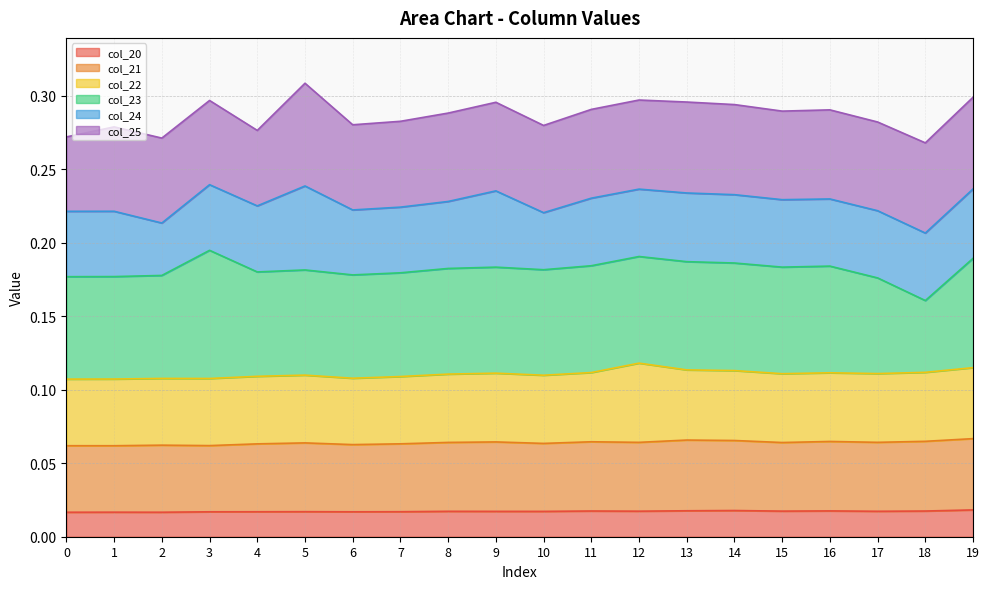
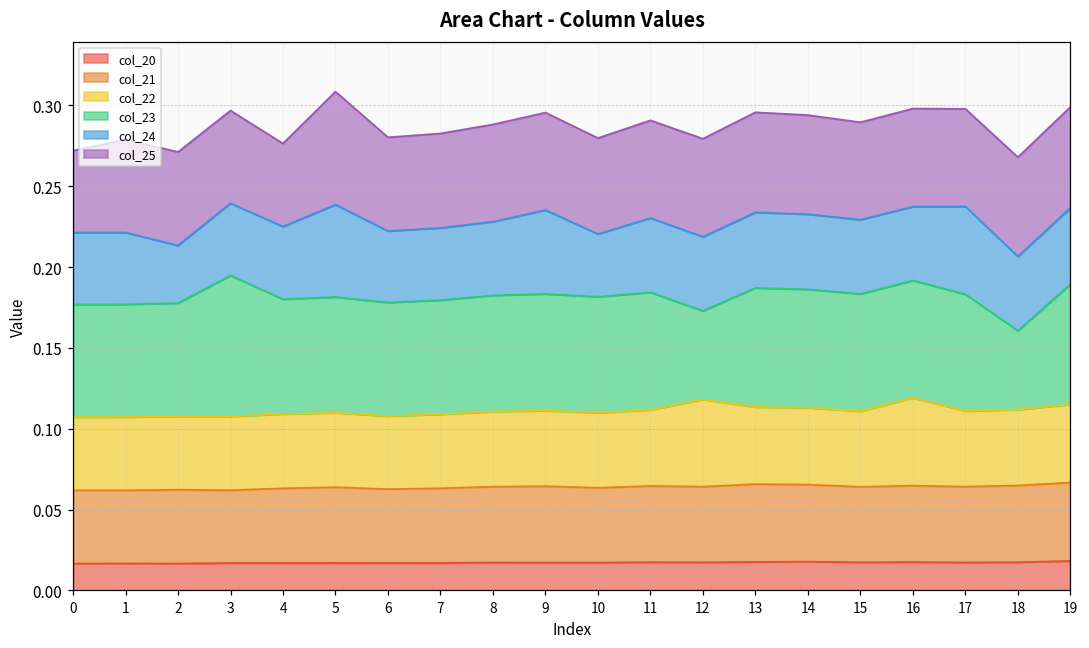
col_23, 12: 0.073 -> 0.055
col_22, 16: 0.047 -> 0.054
col_23, 17: 0.065 -> 0.072
col_24, 17: 0.046 -> 0.054
